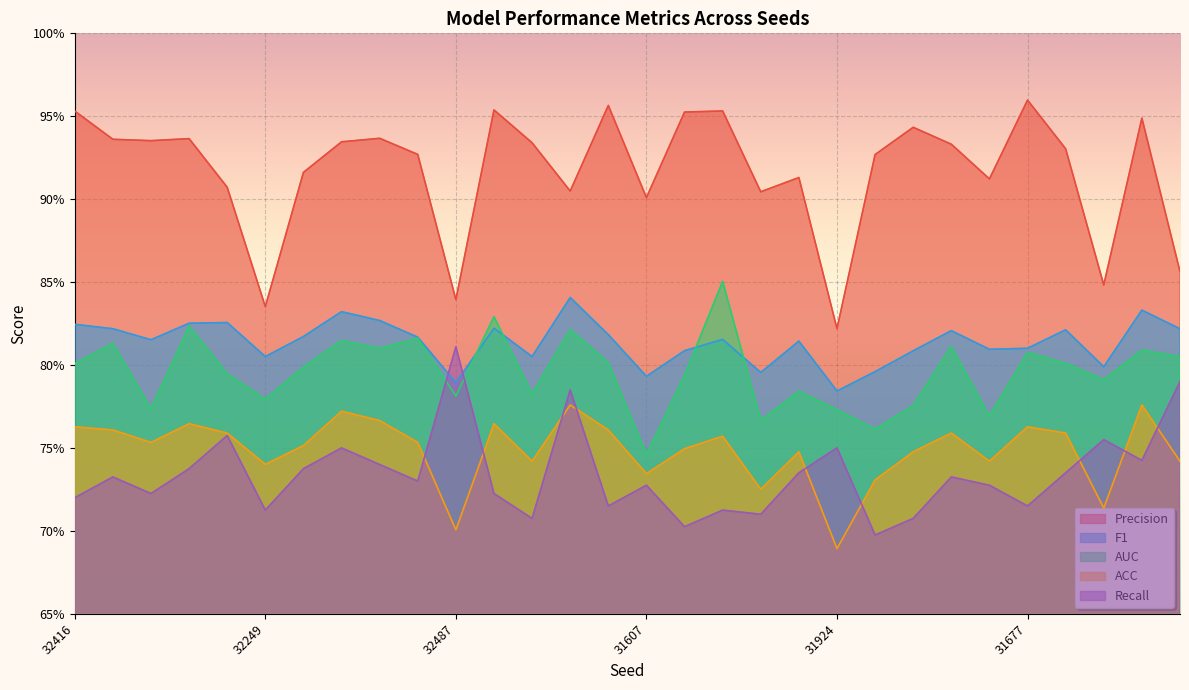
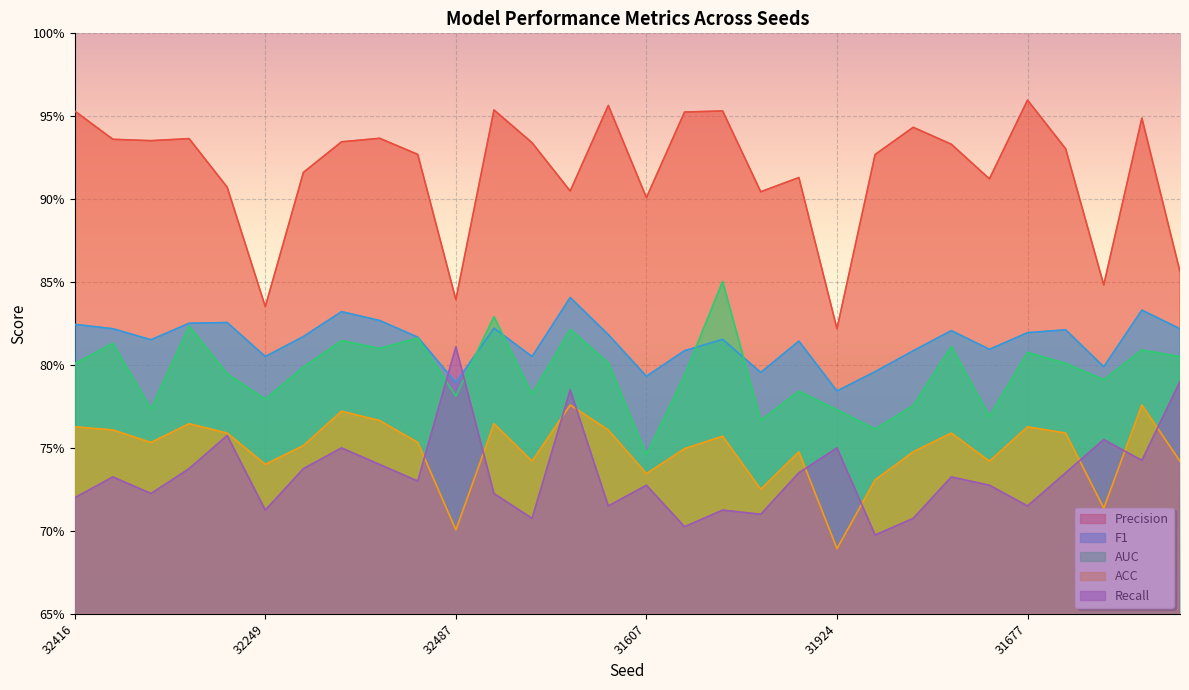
F1, 31677: 81.0% -> 81.9%
